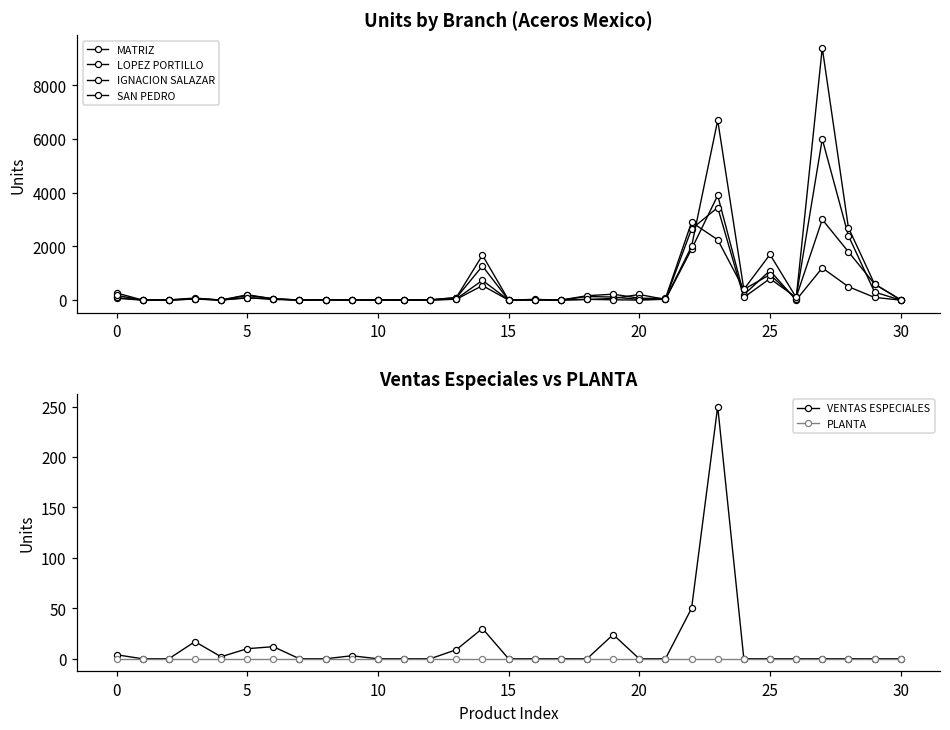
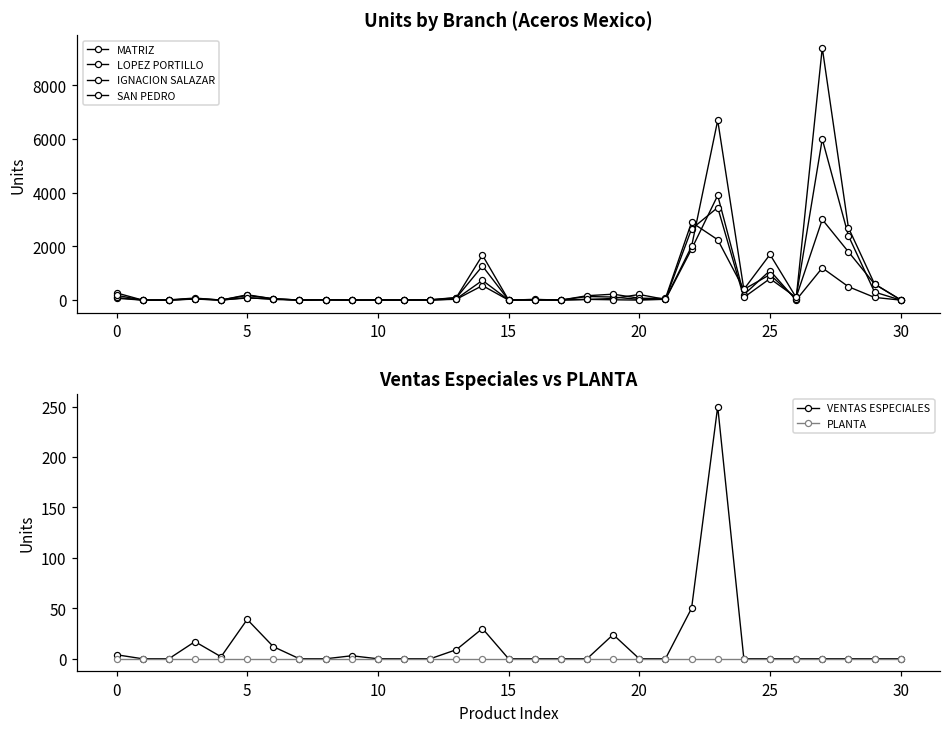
Ventas Especiales vs PLANTA, VENTAS ESPECIALES, 5: 10 -> 40
